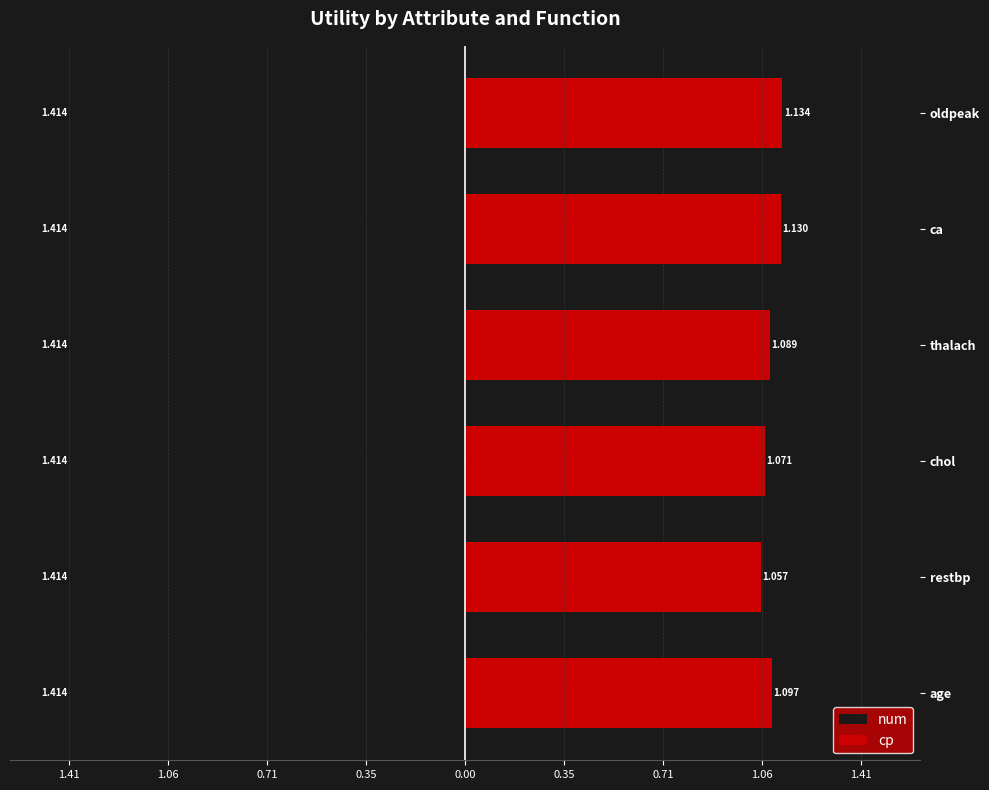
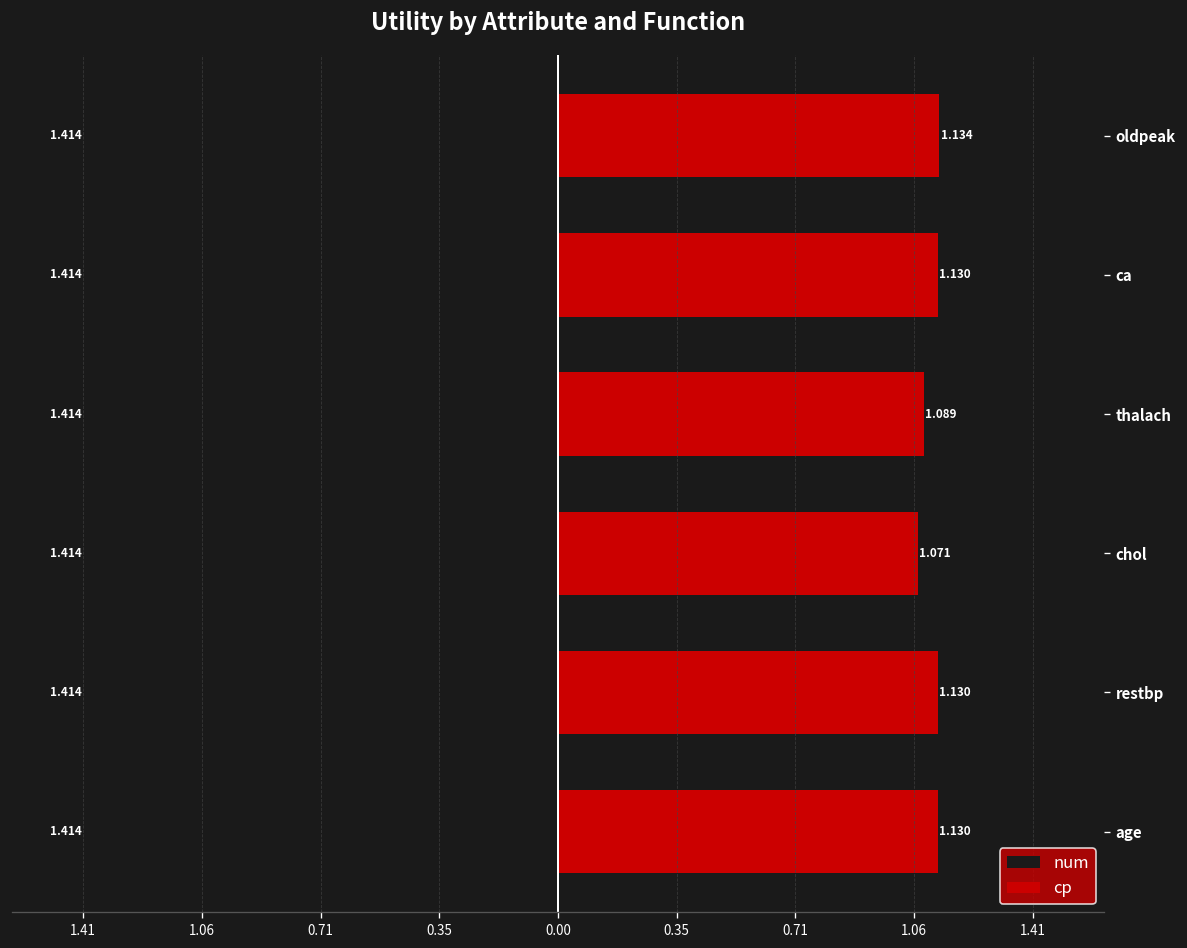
cp, restbp: 1.057 -> 1.130
cp, age: 1.097 -> 1.130
